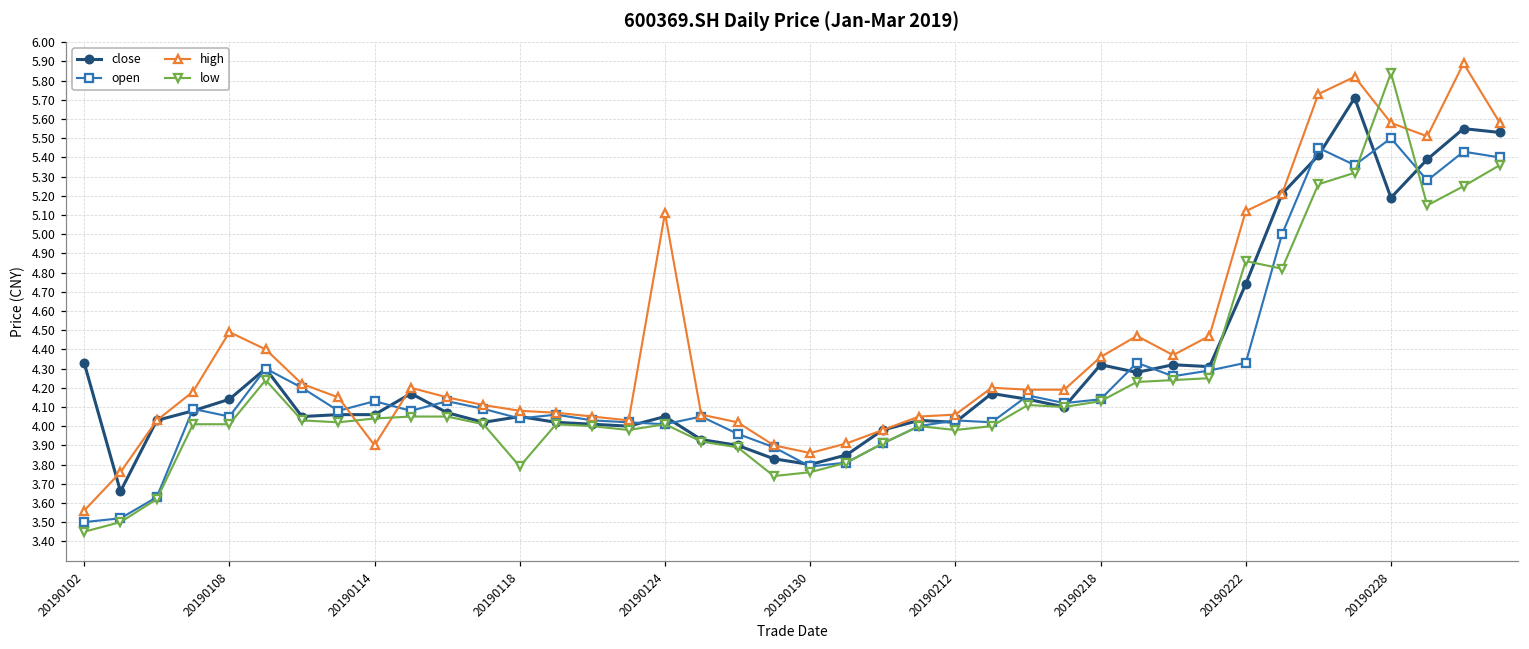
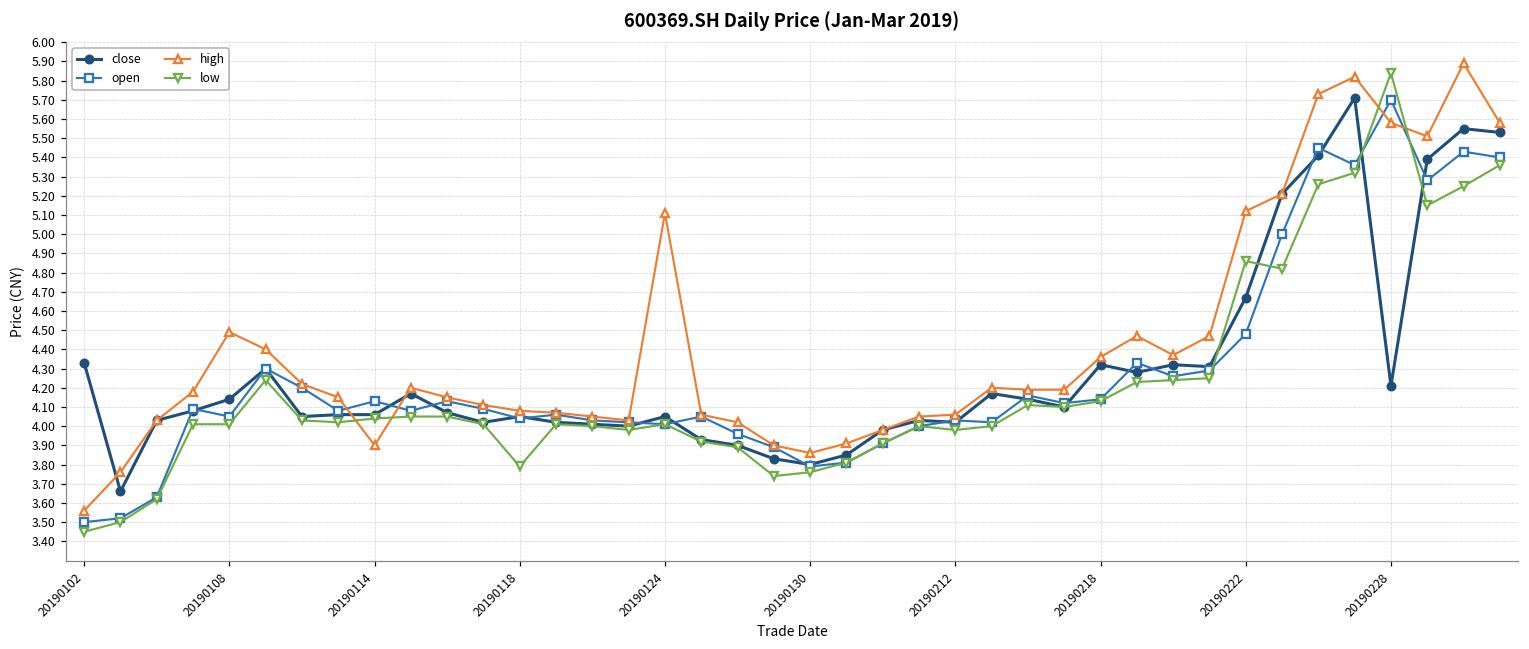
close, 20190222: 4.74 -> 4.67
open, 20190222: 4.33 -> 4.48
close, 20190228: 5.19 -> 4.21
open, 20190228: 5.5 -> 5.7
